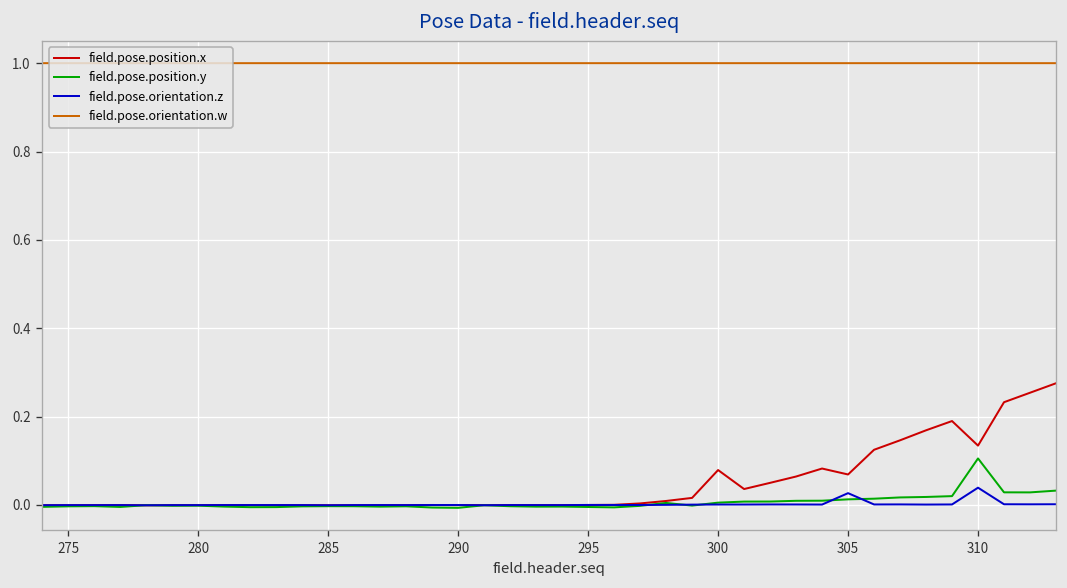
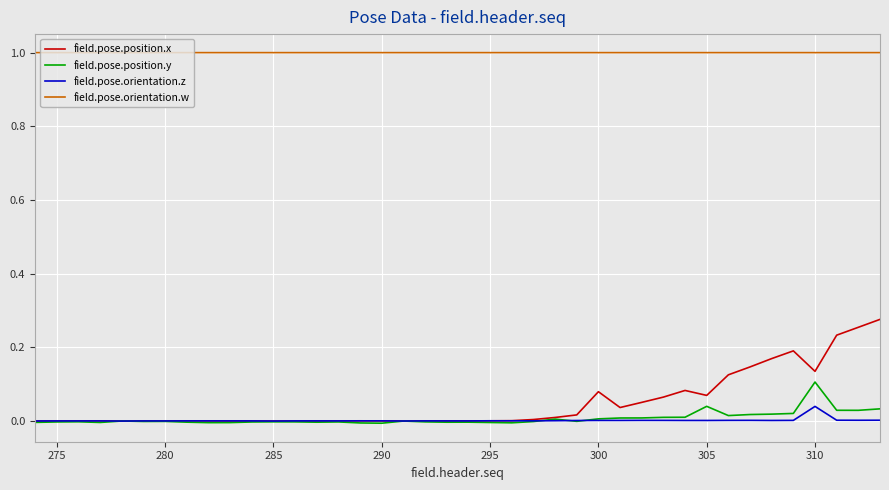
field.pose.position.y, 305: 0.01 -> 0.04
field.pose.orientation.z, 305: 0.03 -> 0.00
